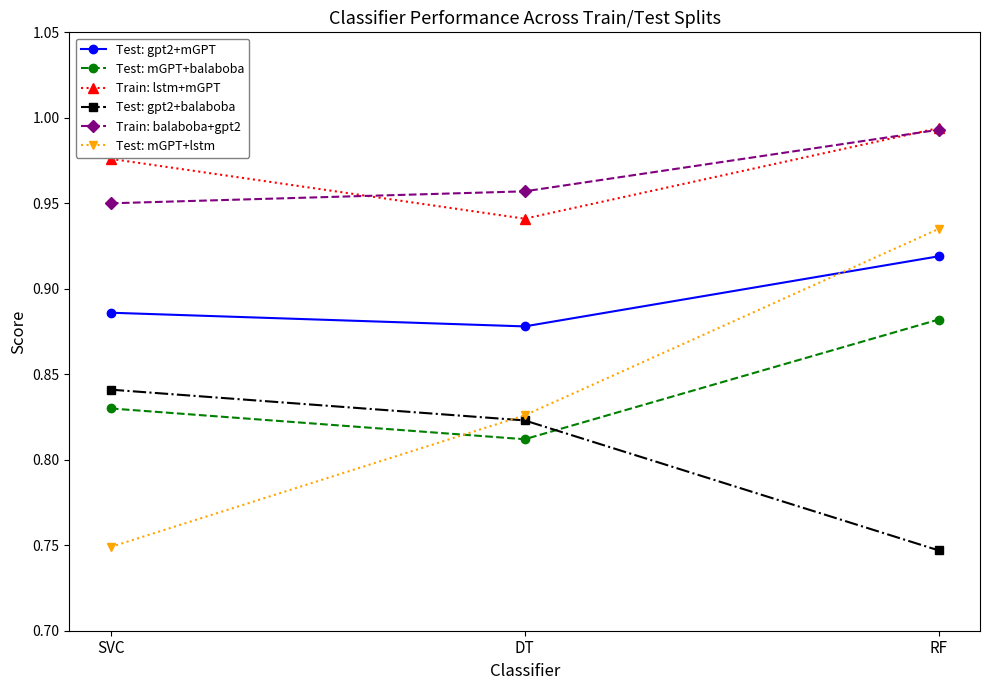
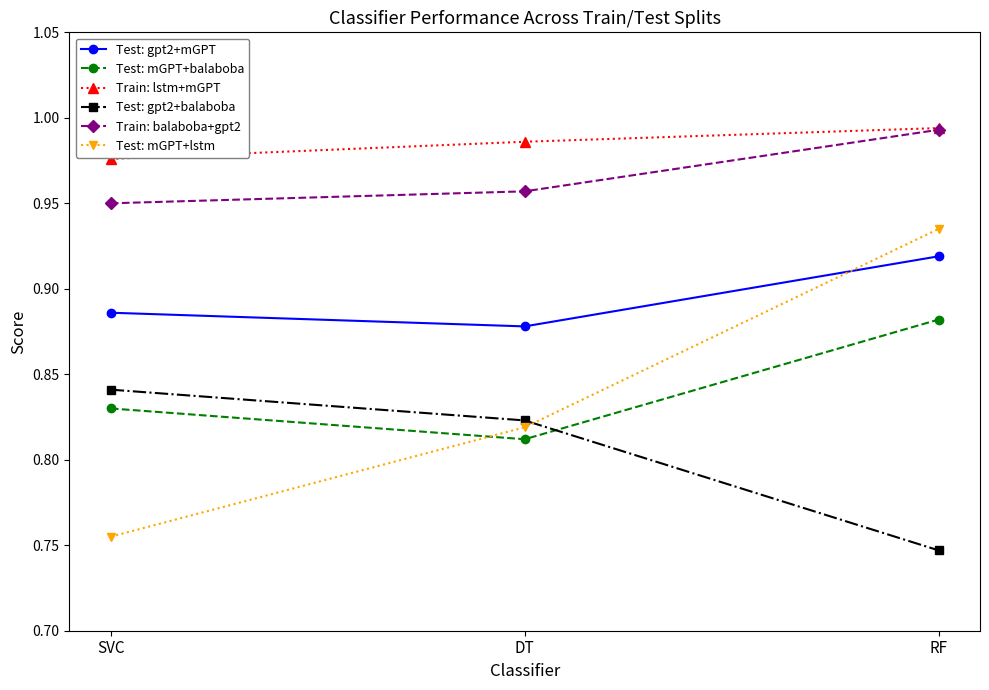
Test: mGPT+lstm, SVC: 0.749 -> 0.755
Train: lstm+mGPT, DT: 0.941 -> 0.986
Test: mGPT+lstm, DT: 0.826 -> 0.819
